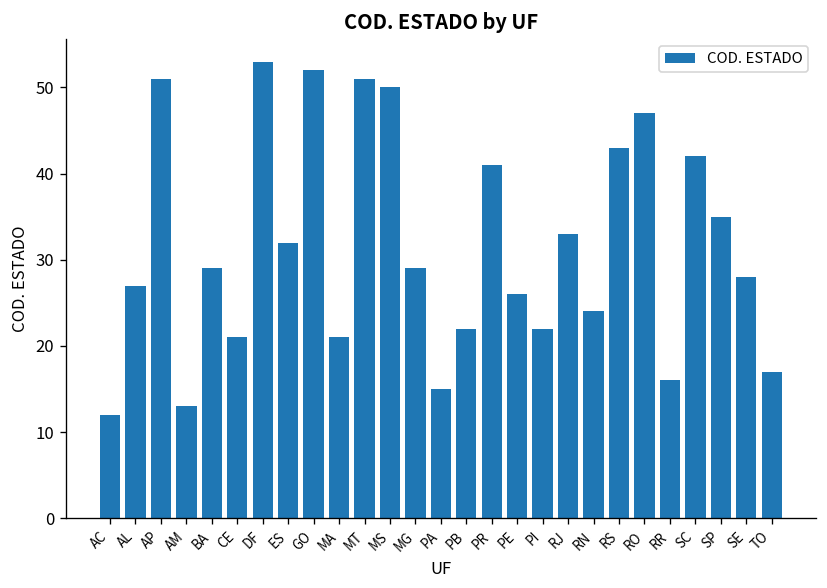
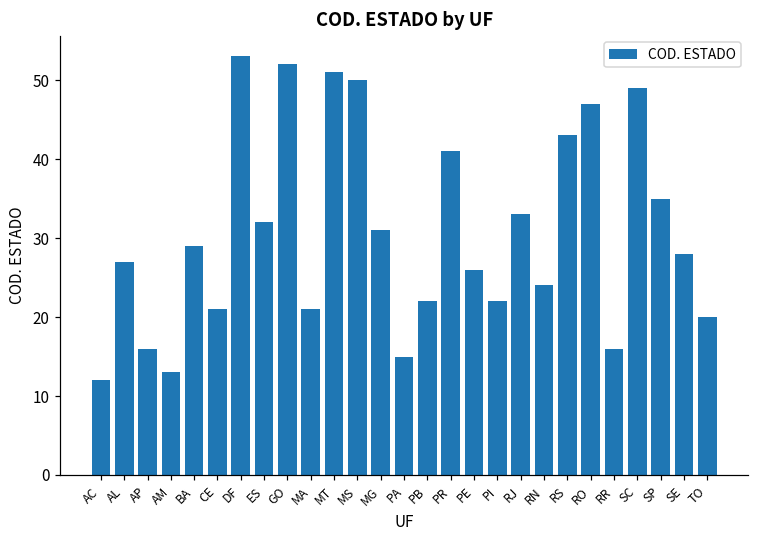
AP: 51 -> 16
MG: 29 -> 31
SC: 42 -> 49
TO: 17 -> 20
